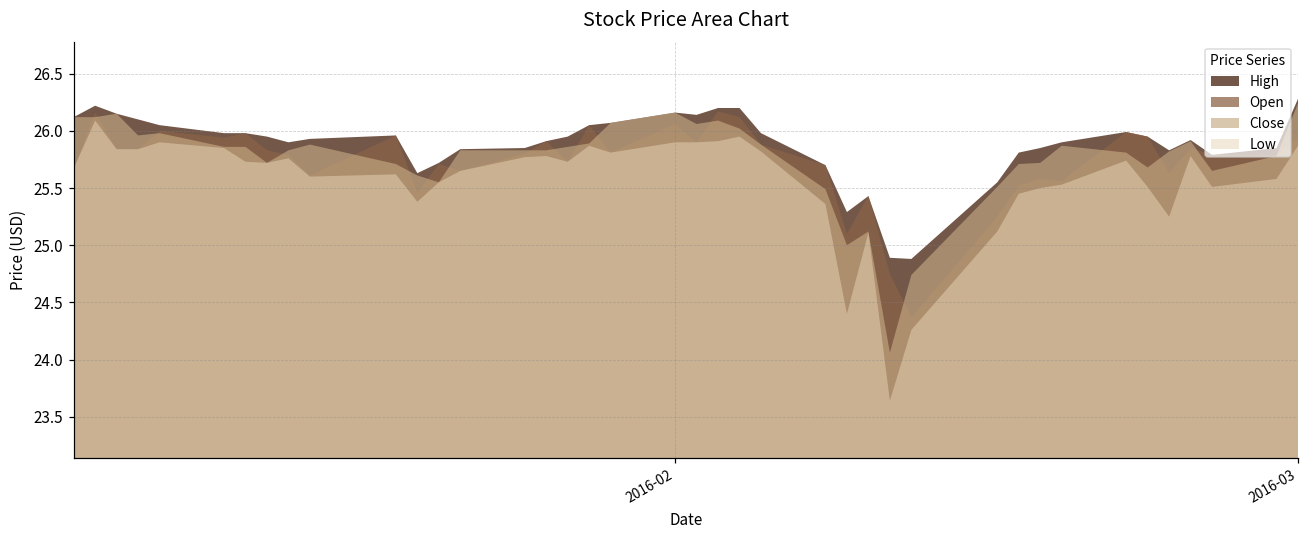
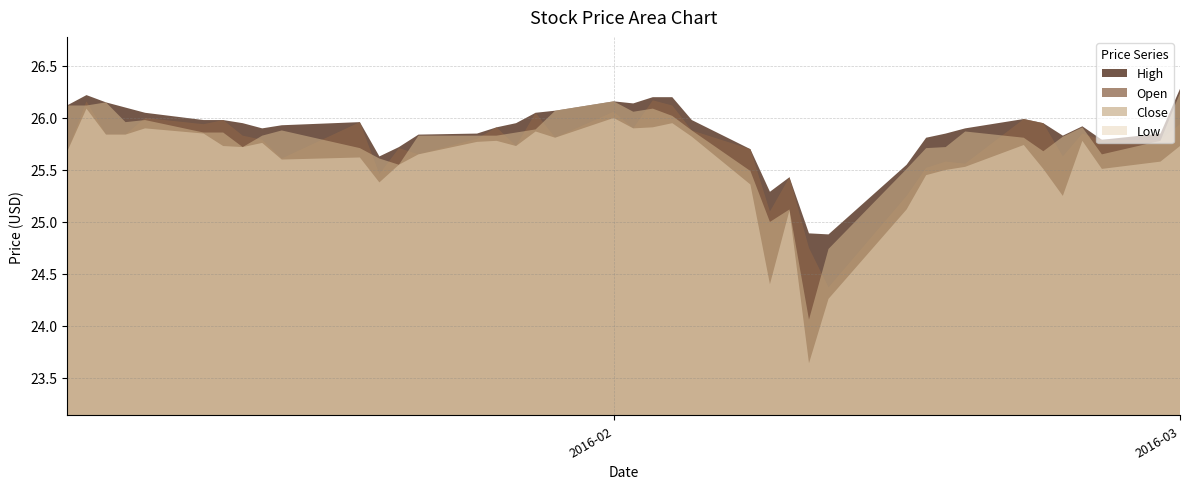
Low, 2016-02: 25.9 -> 26.0
Low, 2016-03: 25.87 -> 25.73
